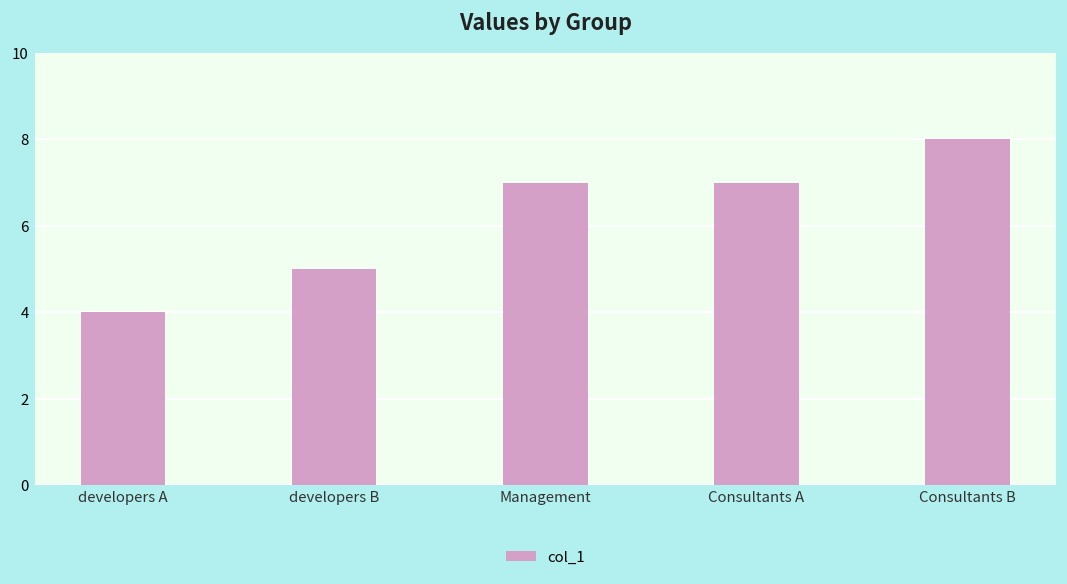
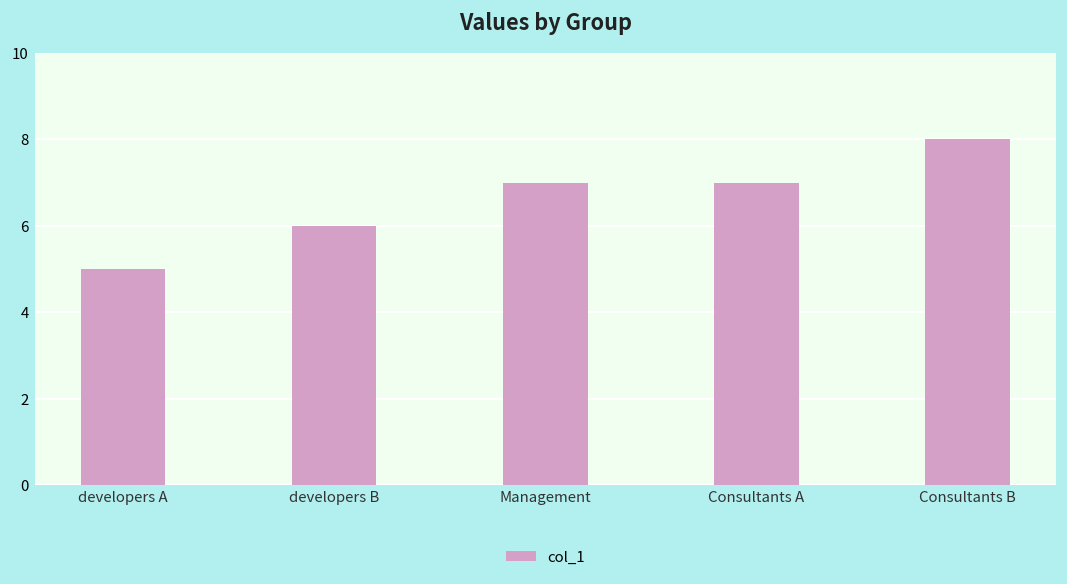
developers A: 4 -> 5
developers B: 5 -> 6
